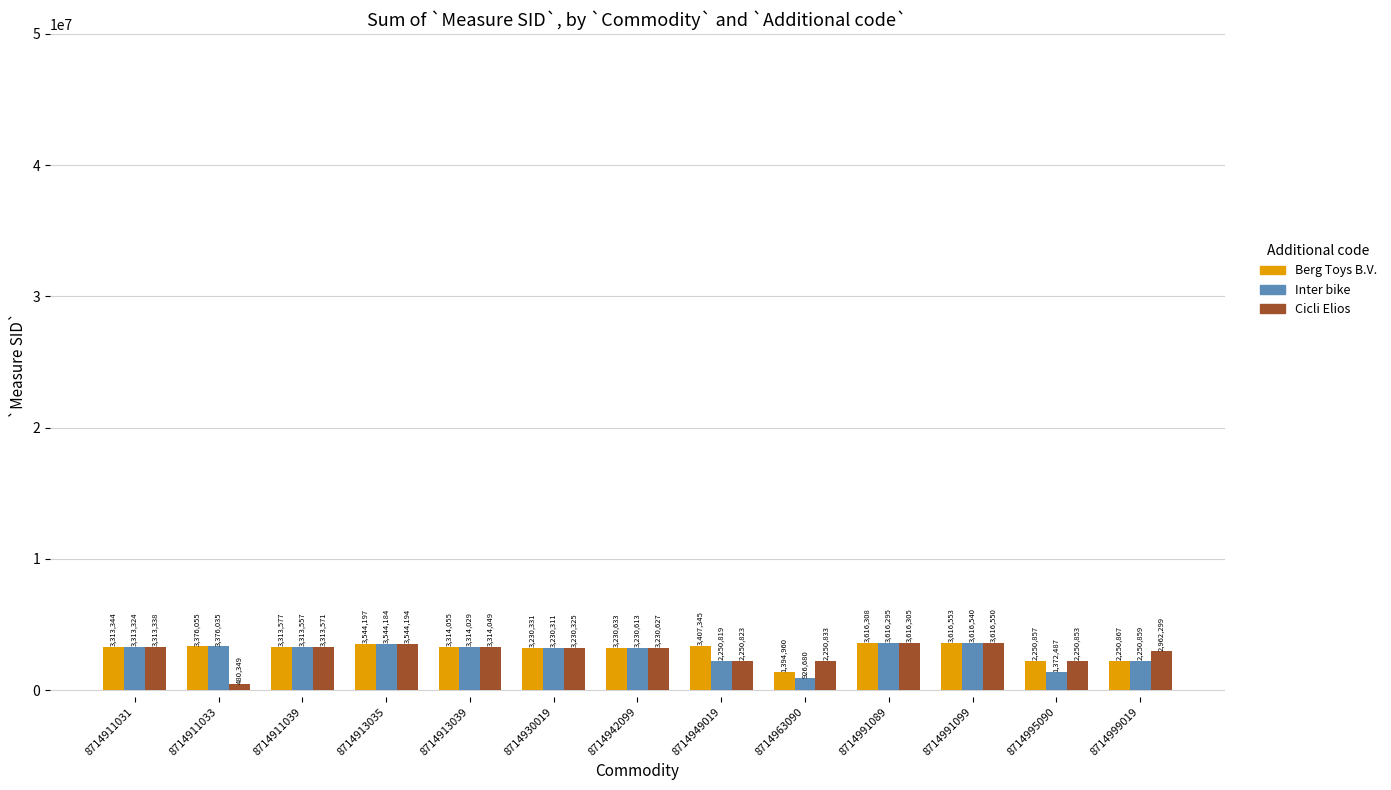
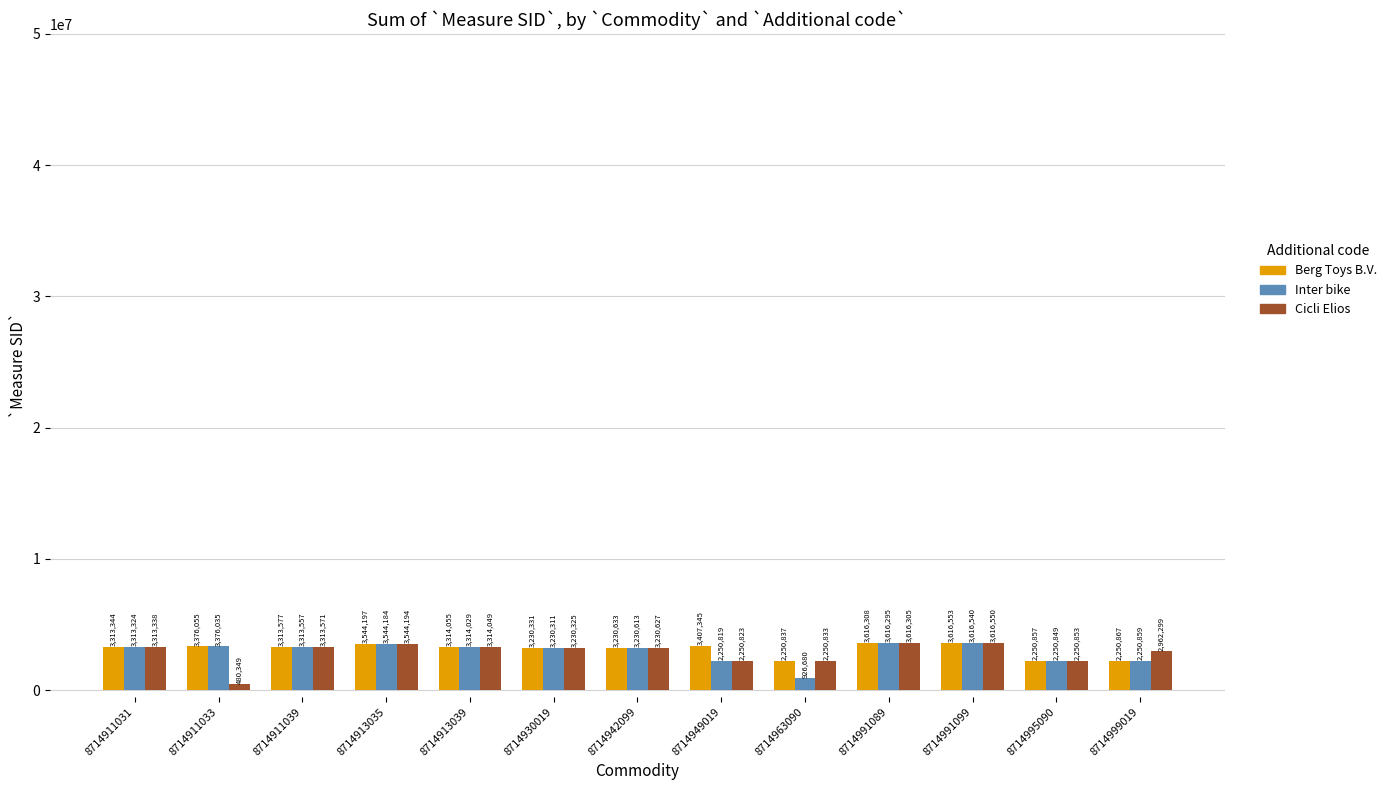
Berg Toys B.V., 8714963090: 1,394,960 -> 2,250,837
Inter bike, 8714995090: 1,372,487 -> 2,250,849
